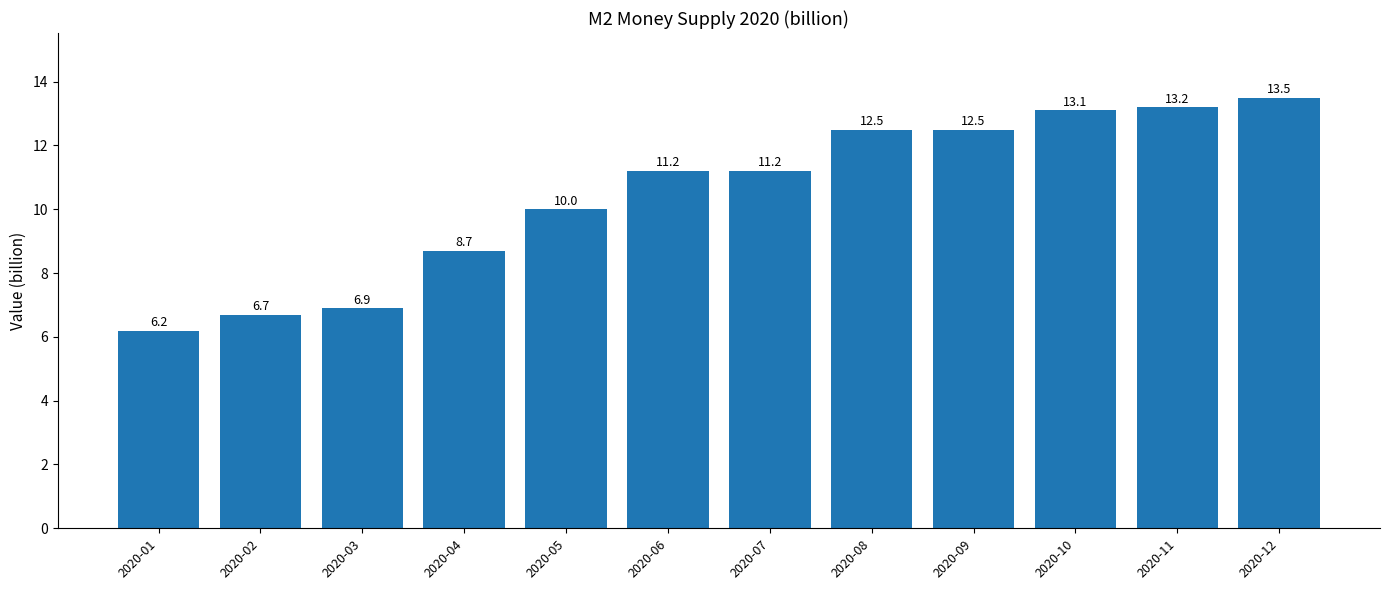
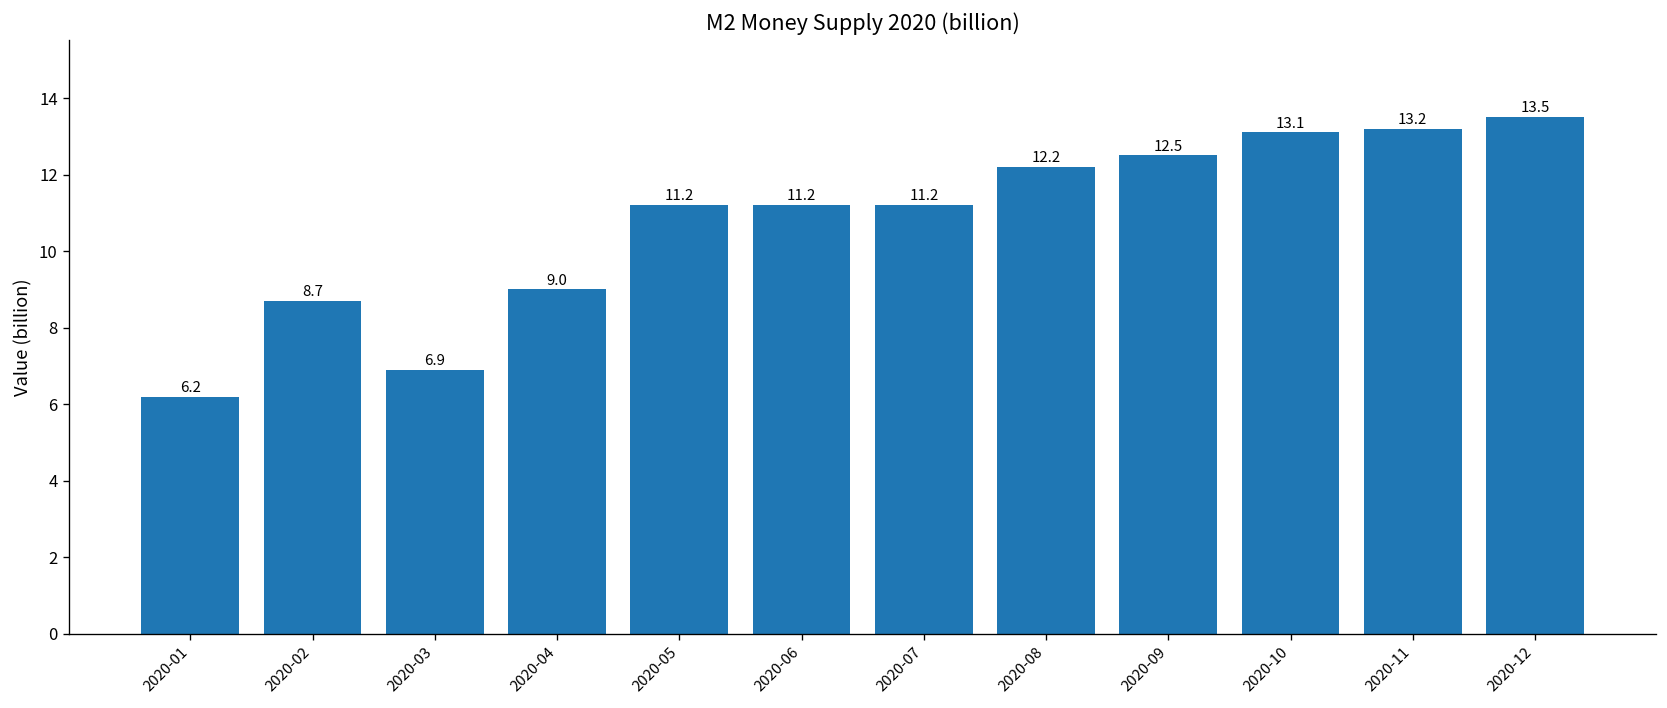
2020-02: 6.7 -> 8.7
2020-04: 8.7 -> 9.0
2020-05: 10.0 -> 11.2
2020-08: 12.5 -> 12.2
